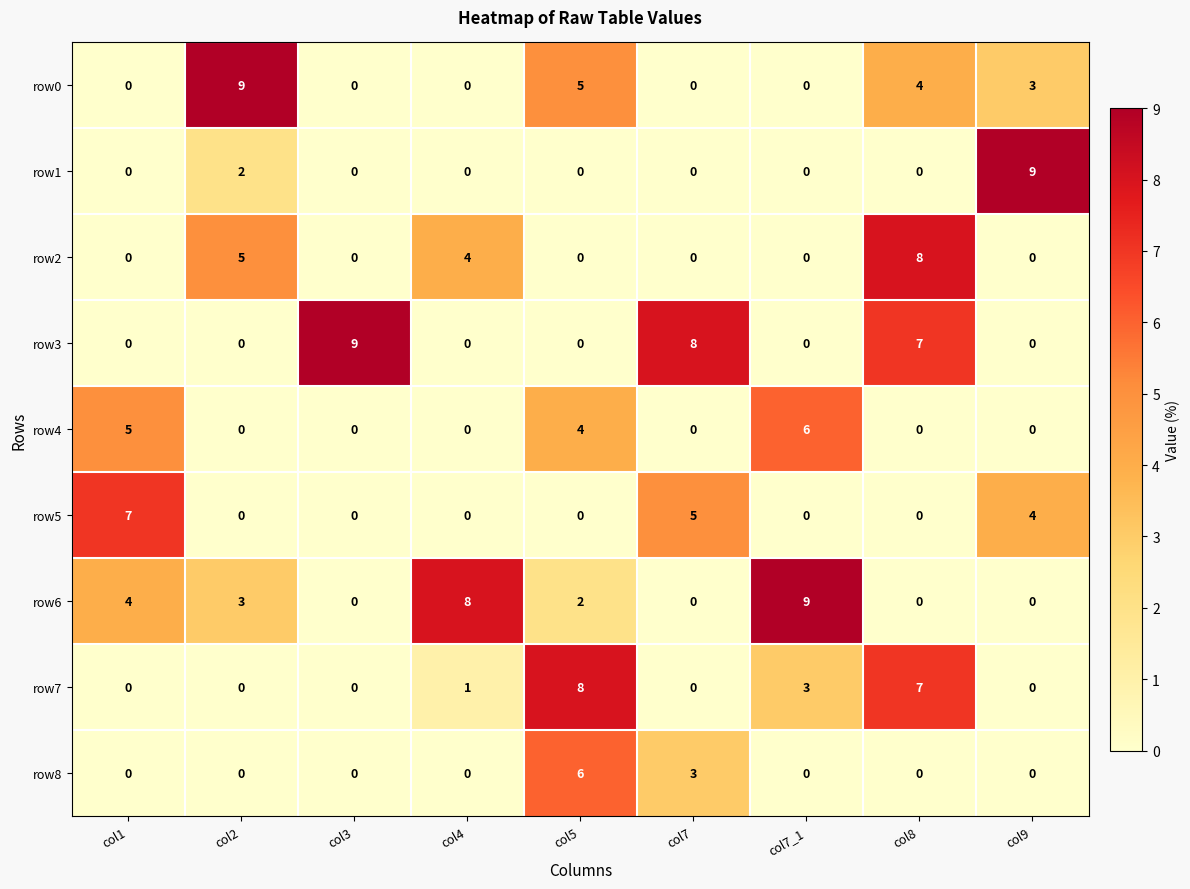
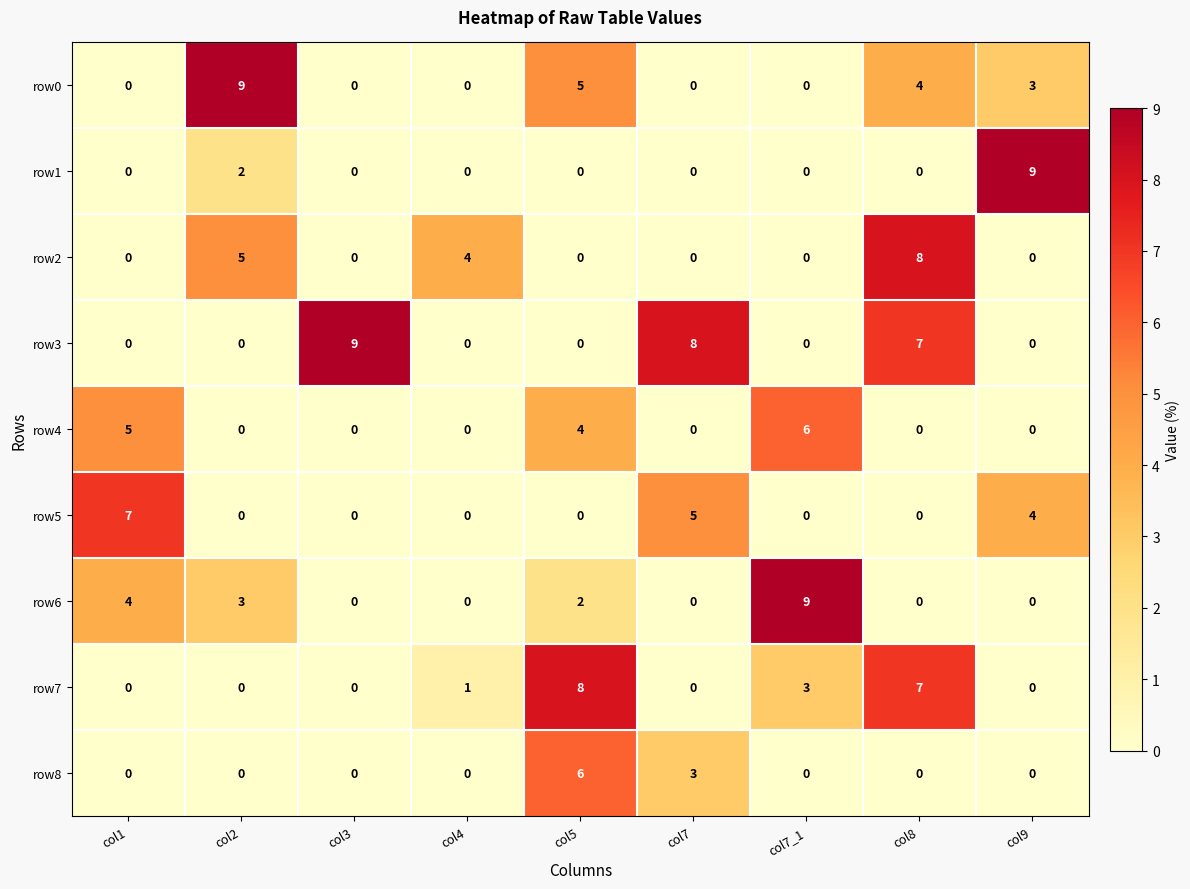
row6, col4: 8 -> 0
